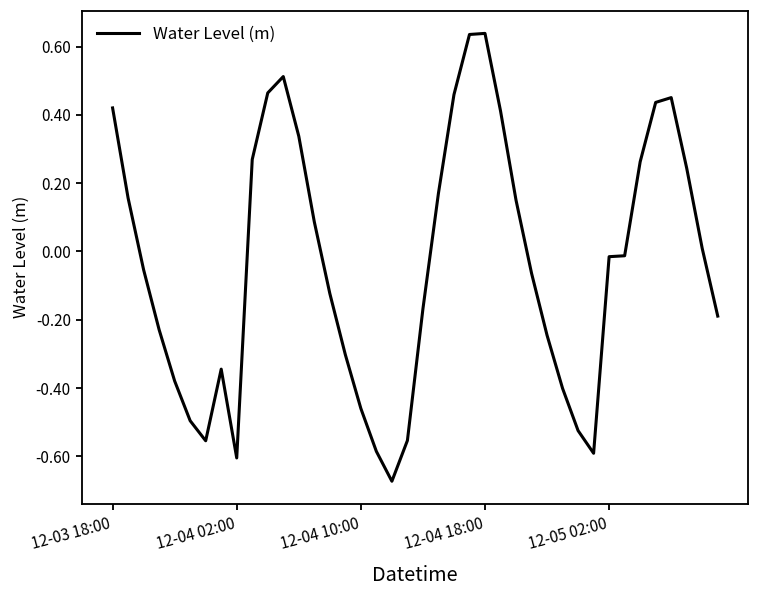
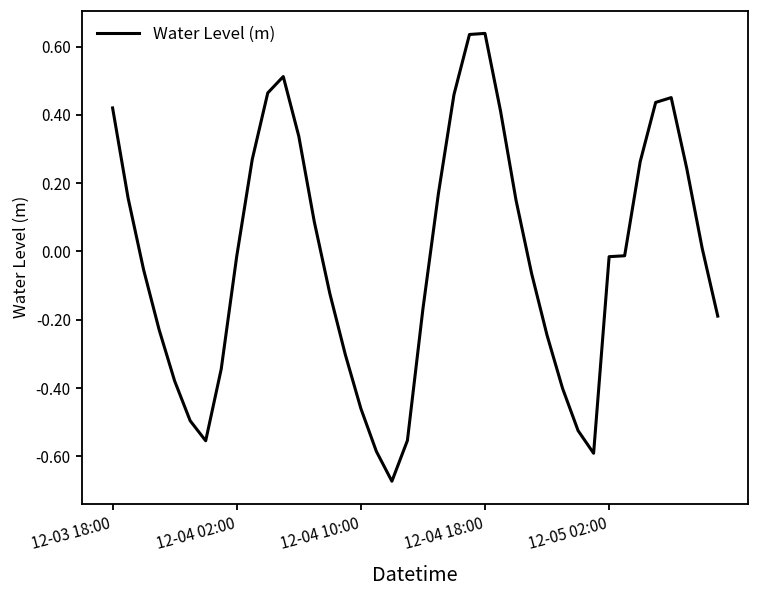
12-04 02:00: -0.60 -> -0.01
